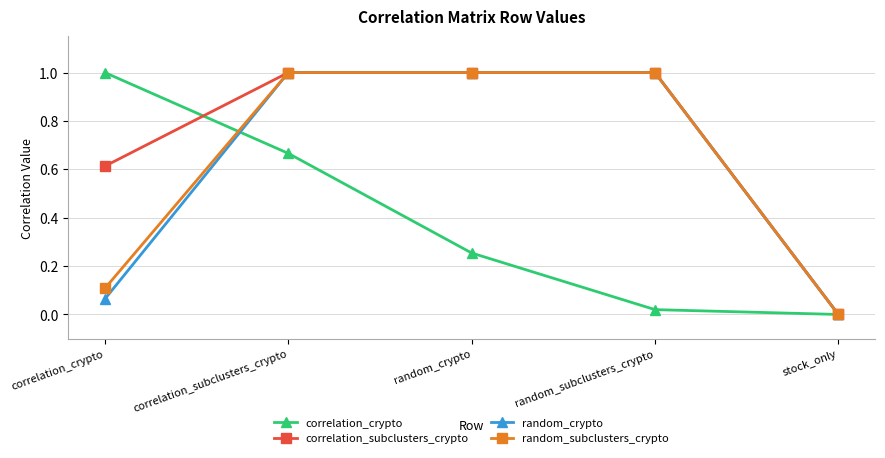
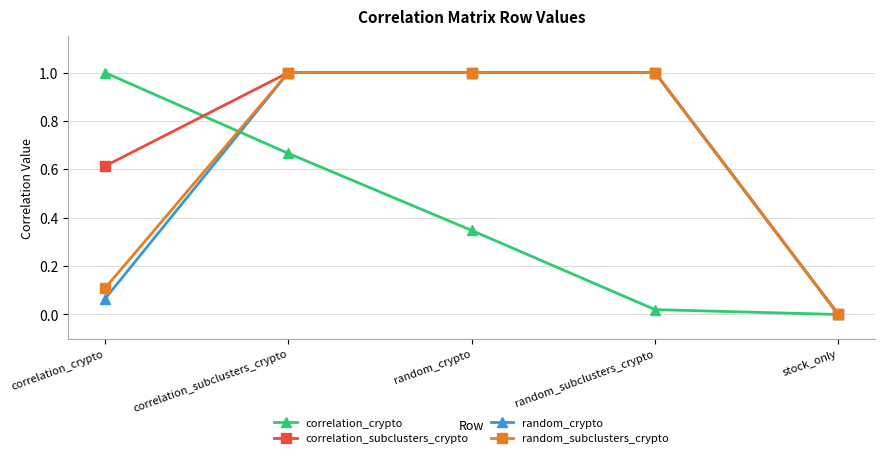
correlation_crypto, random_crypto: 0.25 -> 0.35
